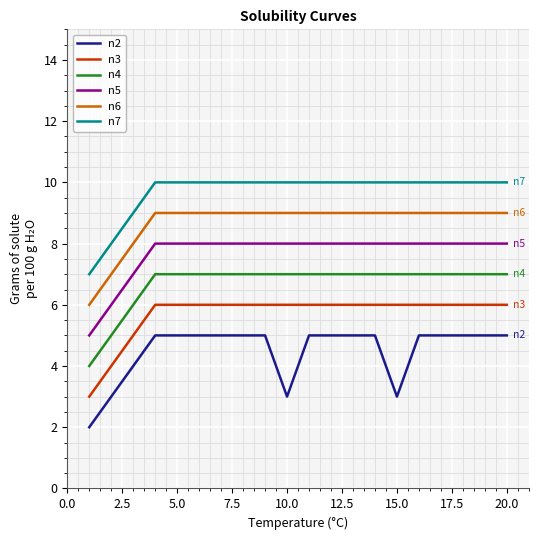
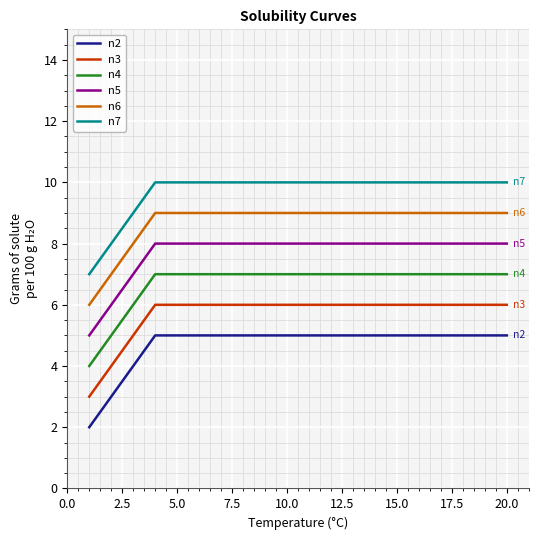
n2, 10.0: 3 -> 5
n2, 15.0: 3 -> 5
